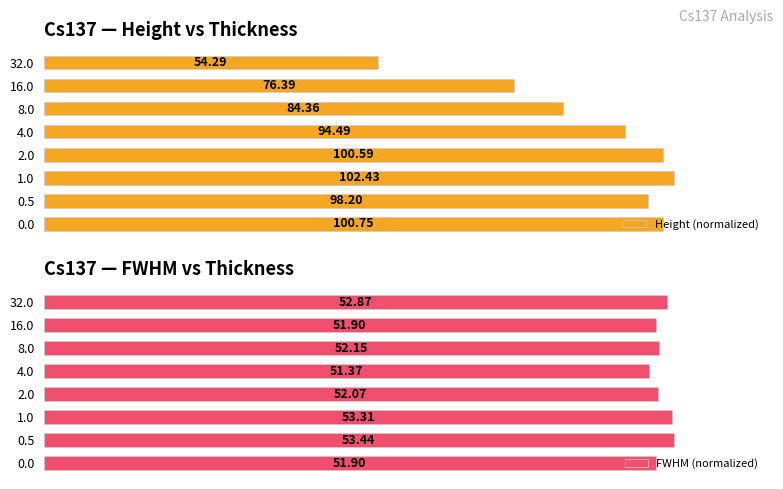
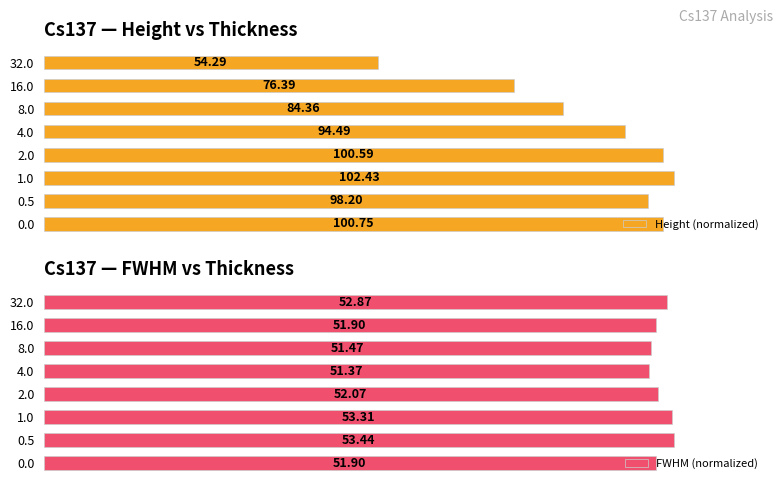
Cs137 — FWHM vs Thickness, 8.0: 52.15 -> 51.47
